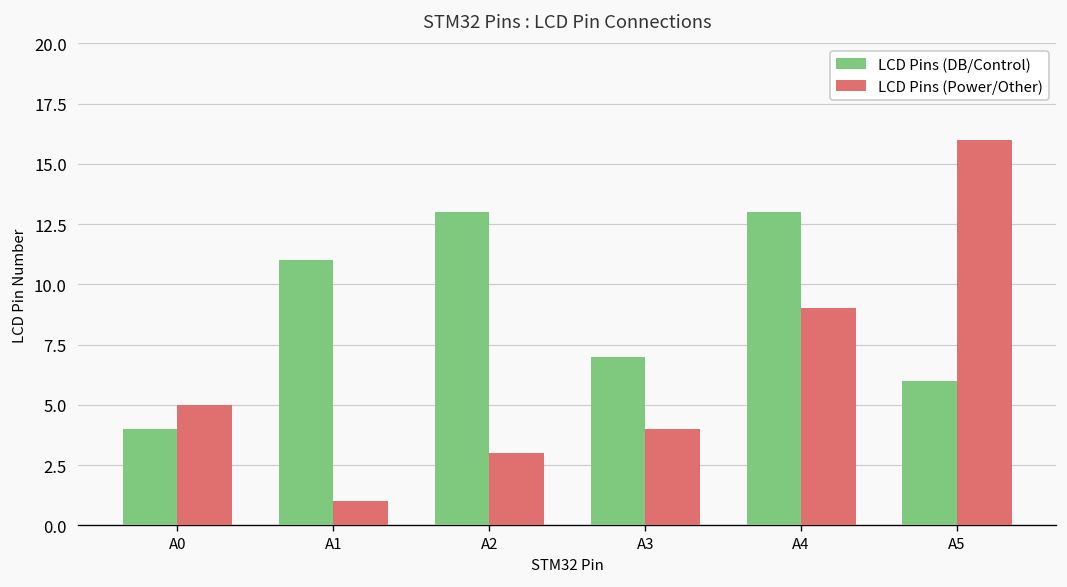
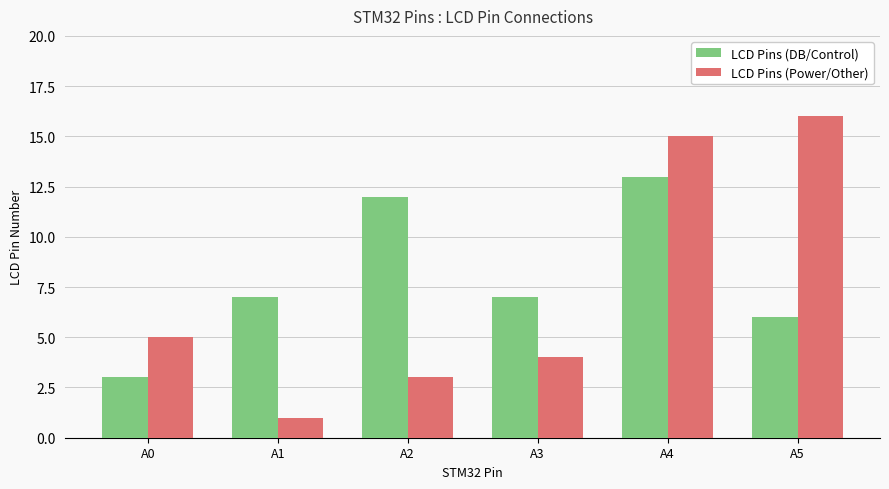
LCD Pins (DB/Control), A0: 4 -> 3
LCD Pins (DB/Control), A1: 11 -> 7
LCD Pins (DB/Control), A2: 13 -> 12
LCD Pins (Power/Other), A4: 9 -> 15
